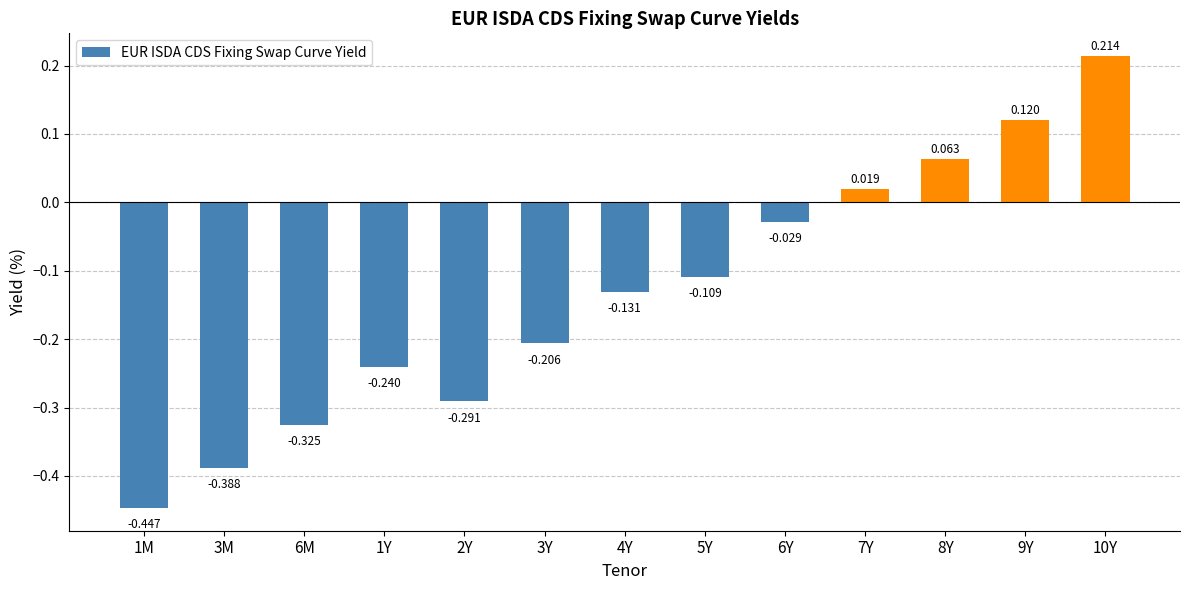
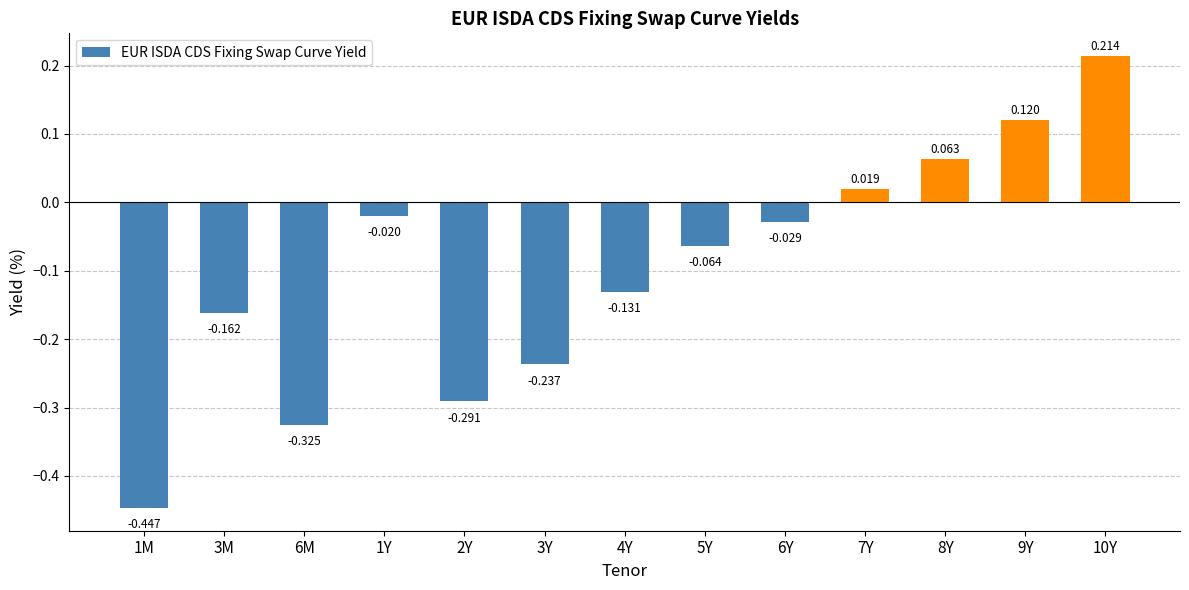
3M: -0.388 -> -0.162
1Y: -0.240 -> -0.020
3Y: -0.206 -> -0.237
5Y: -0.109 -> -0.064
